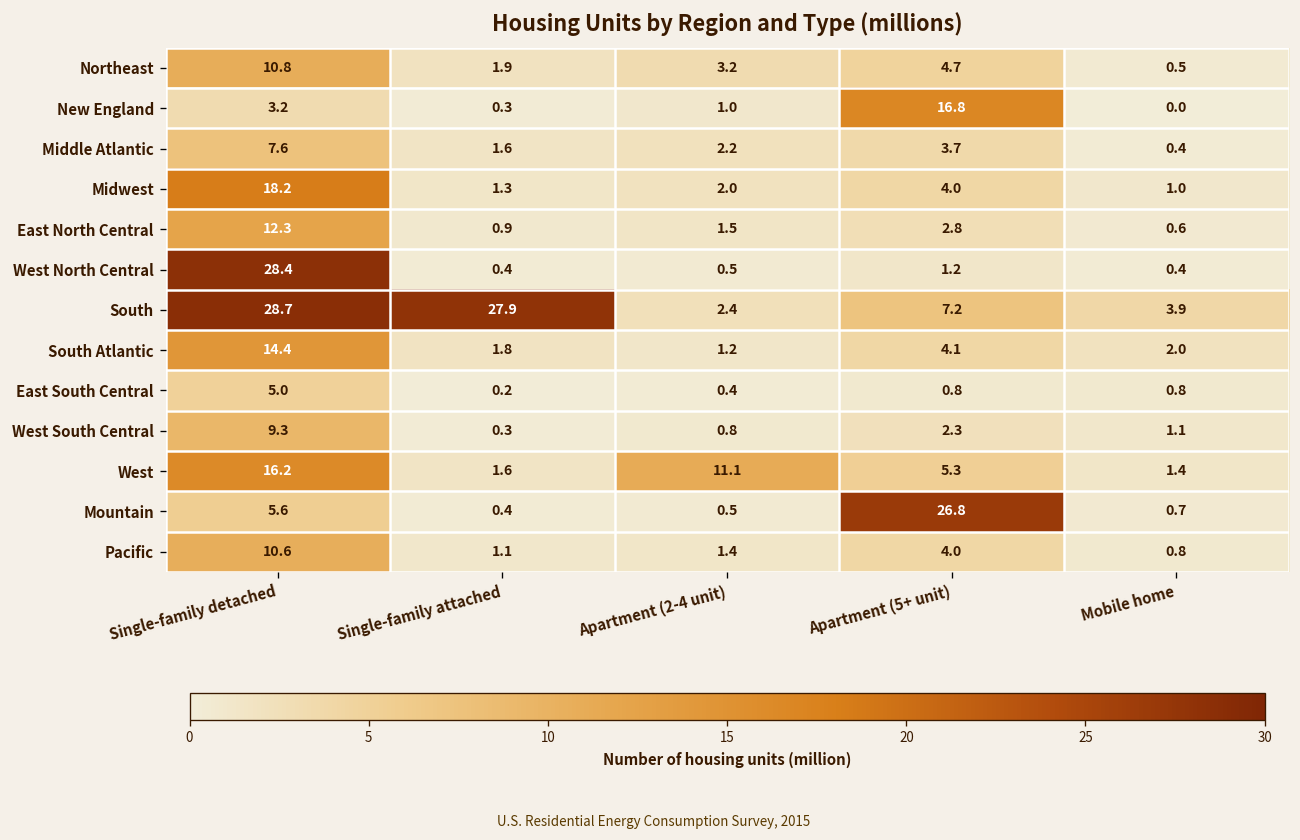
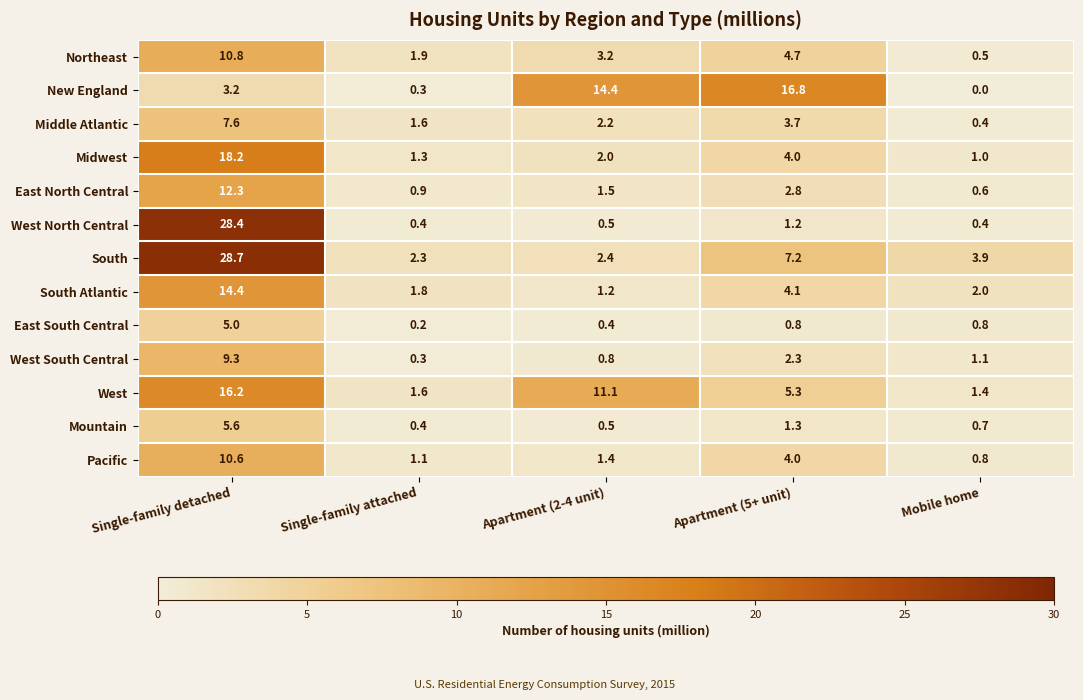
New England, Apartment (2-4 unit): 1.0 -> 14.4
South, Single-family attached: 27.9 -> 2.3
Mountain, Apartment (5+ unit): 26.8 -> 1.3
